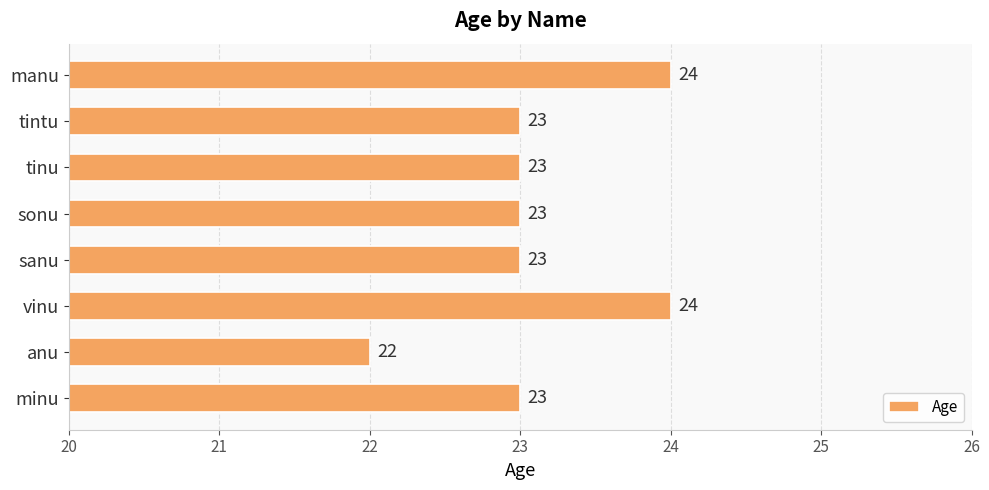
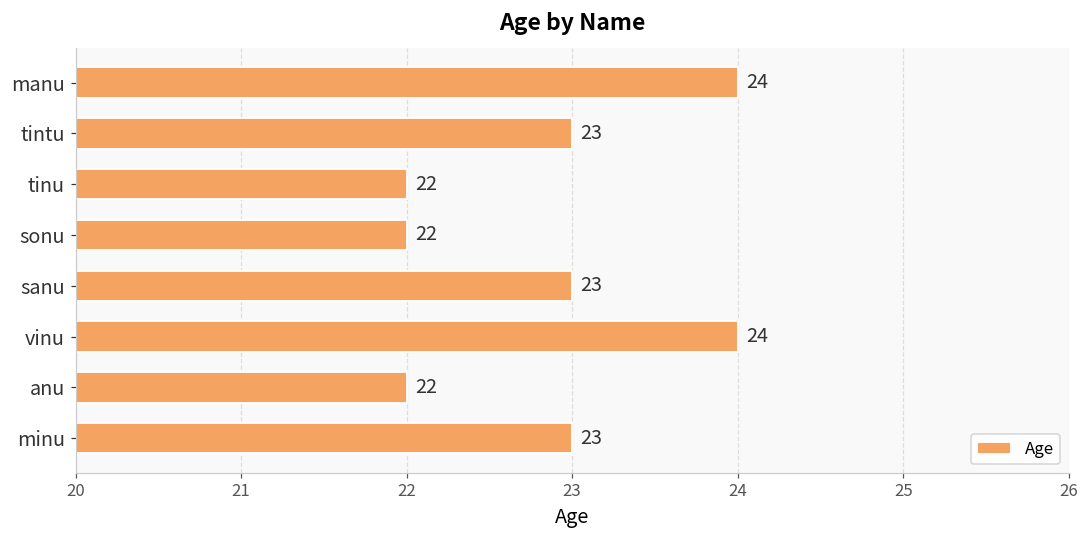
tinu: 23 -> 22
sonu: 23 -> 22
